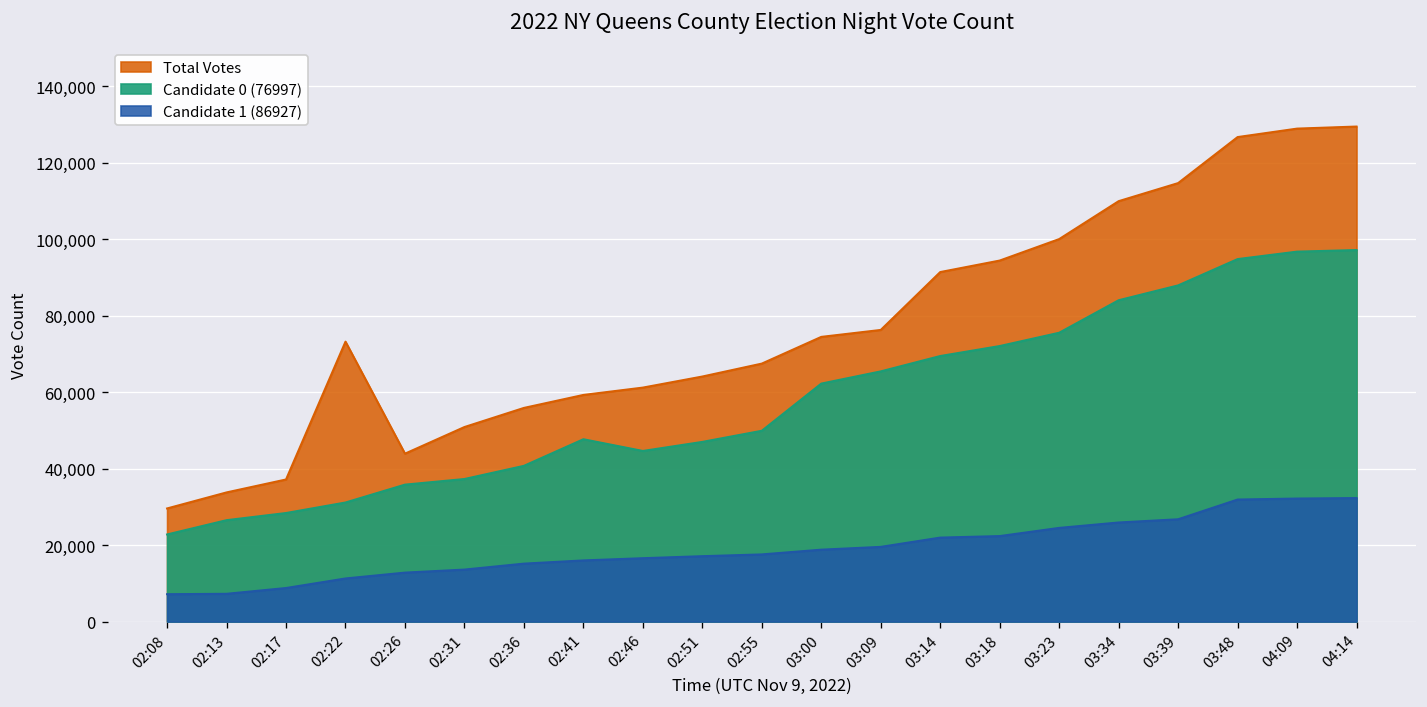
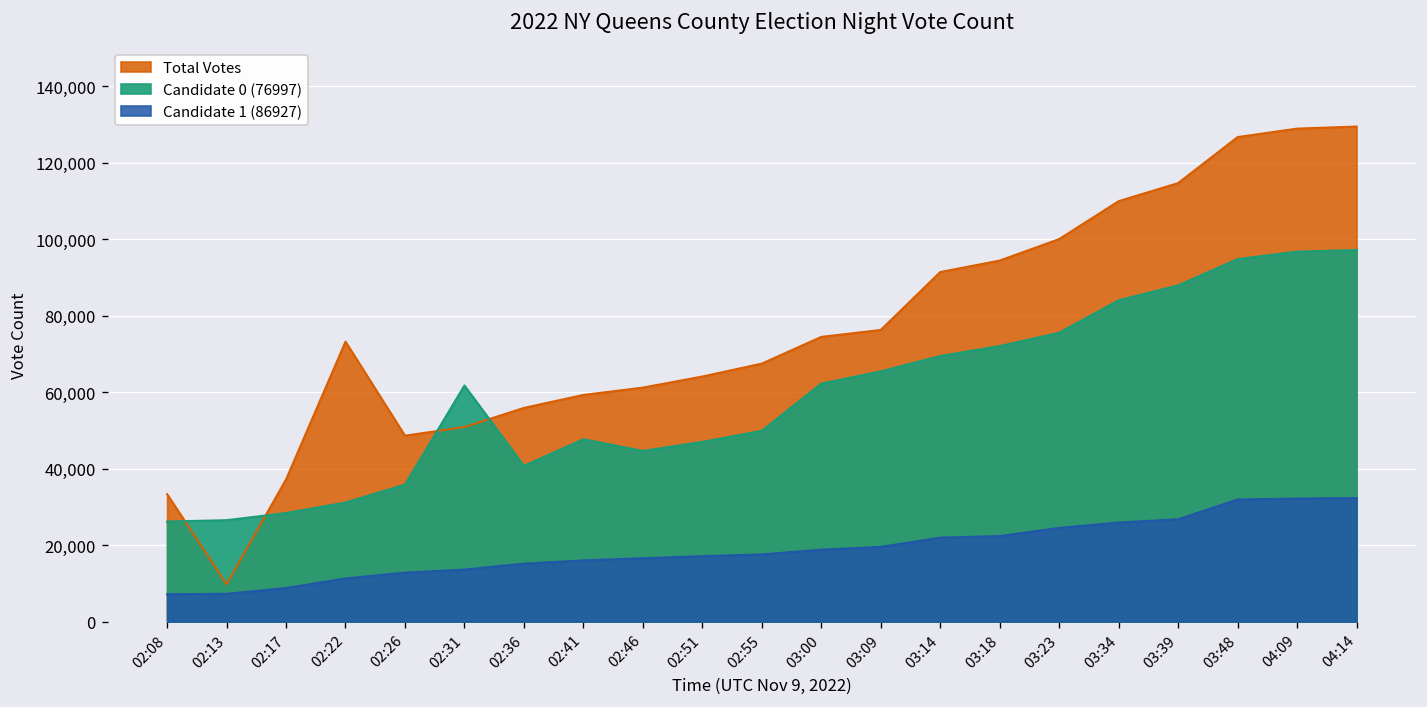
Total Votes, 02:08: 30,000 -> 33,000
Candidate 0 (76997), 02:08: 23,000 -> 26,000
Total Votes, 02:13: 34,000 -> 10,000
Total Votes, 02:26: 44,000 -> 49,000
Candidate 0 (76997), 02:31: 37,000 -> 62,000
